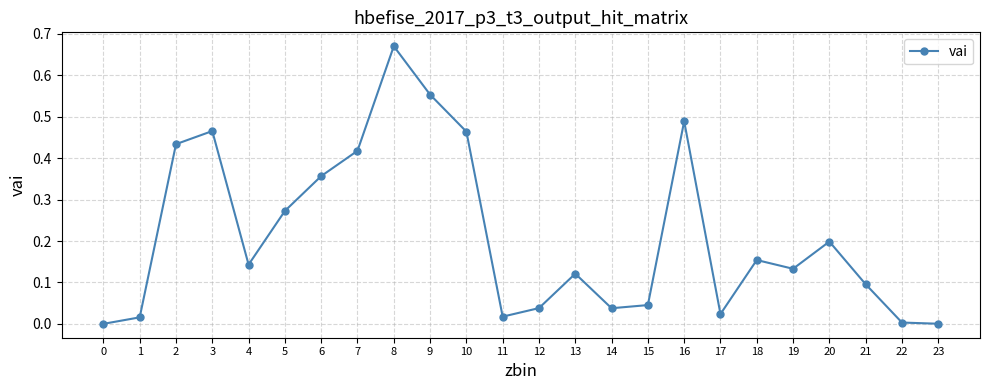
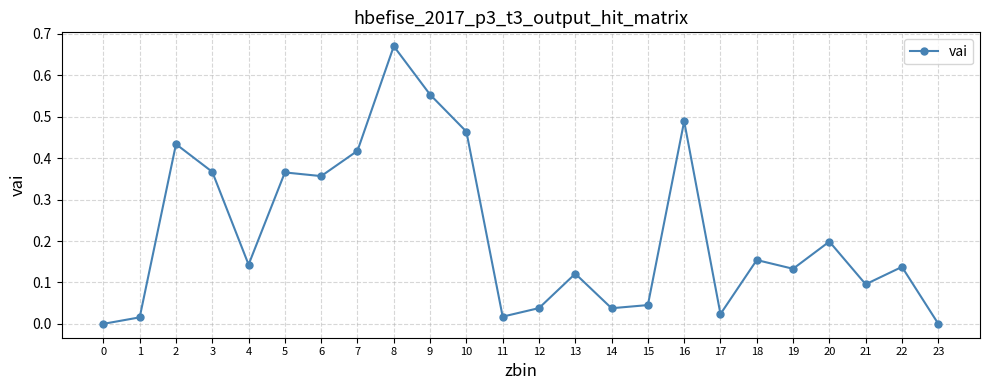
3: 0.47 -> 0.37
5: 0.27 -> 0.37
22: 0.00 -> 0.14
